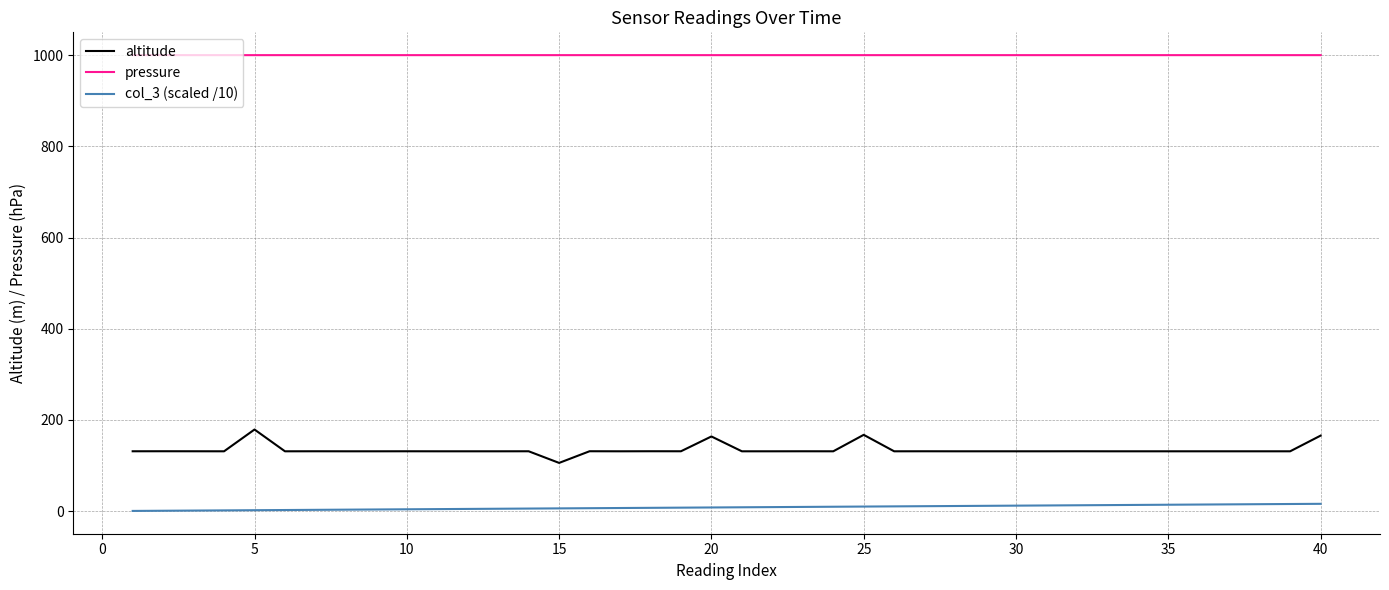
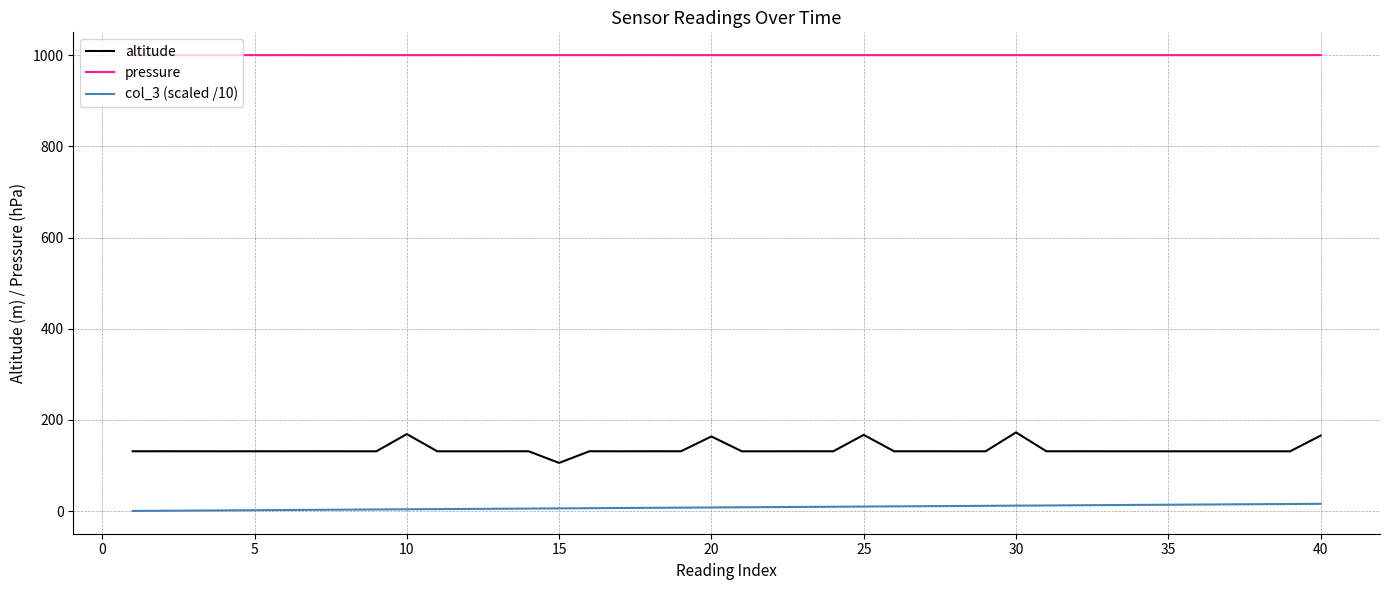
altitude, 5: 180 -> 130
altitude, 10: 130 -> 170
altitude, 30: 130 -> 170
